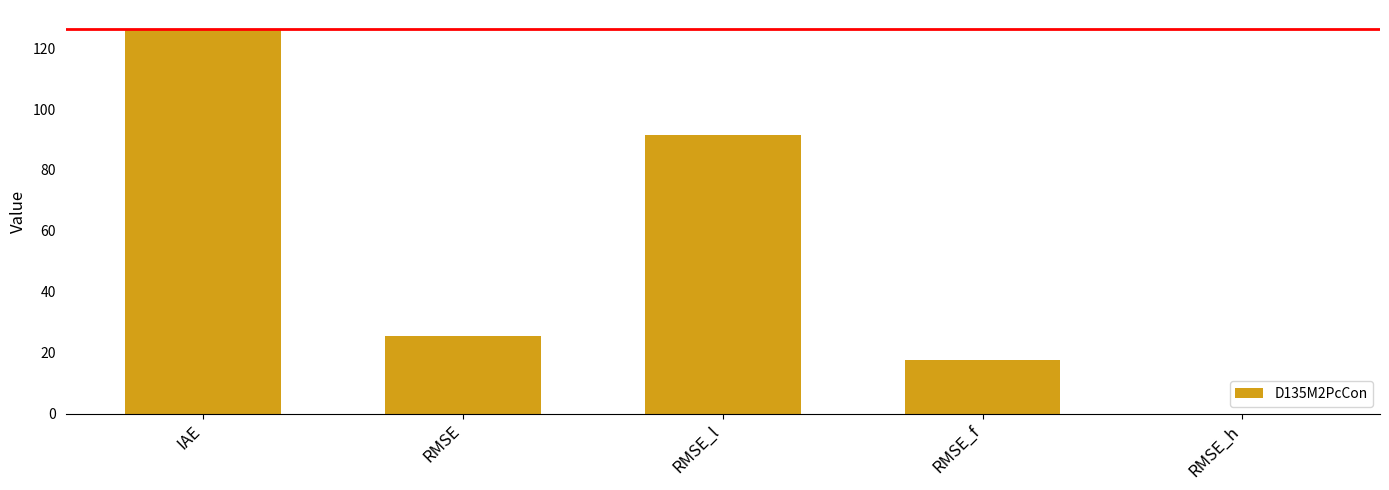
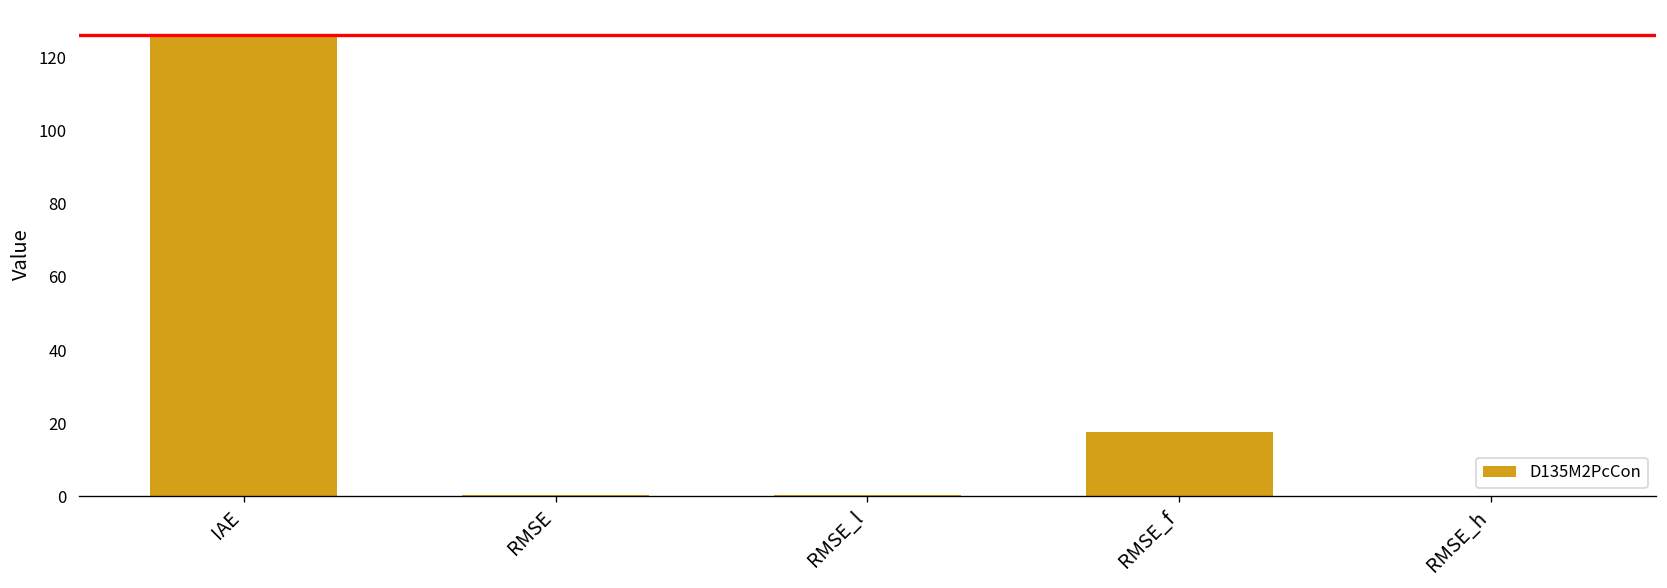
RMSE: 26 -> 0
RMSE_l: 91 -> 0
